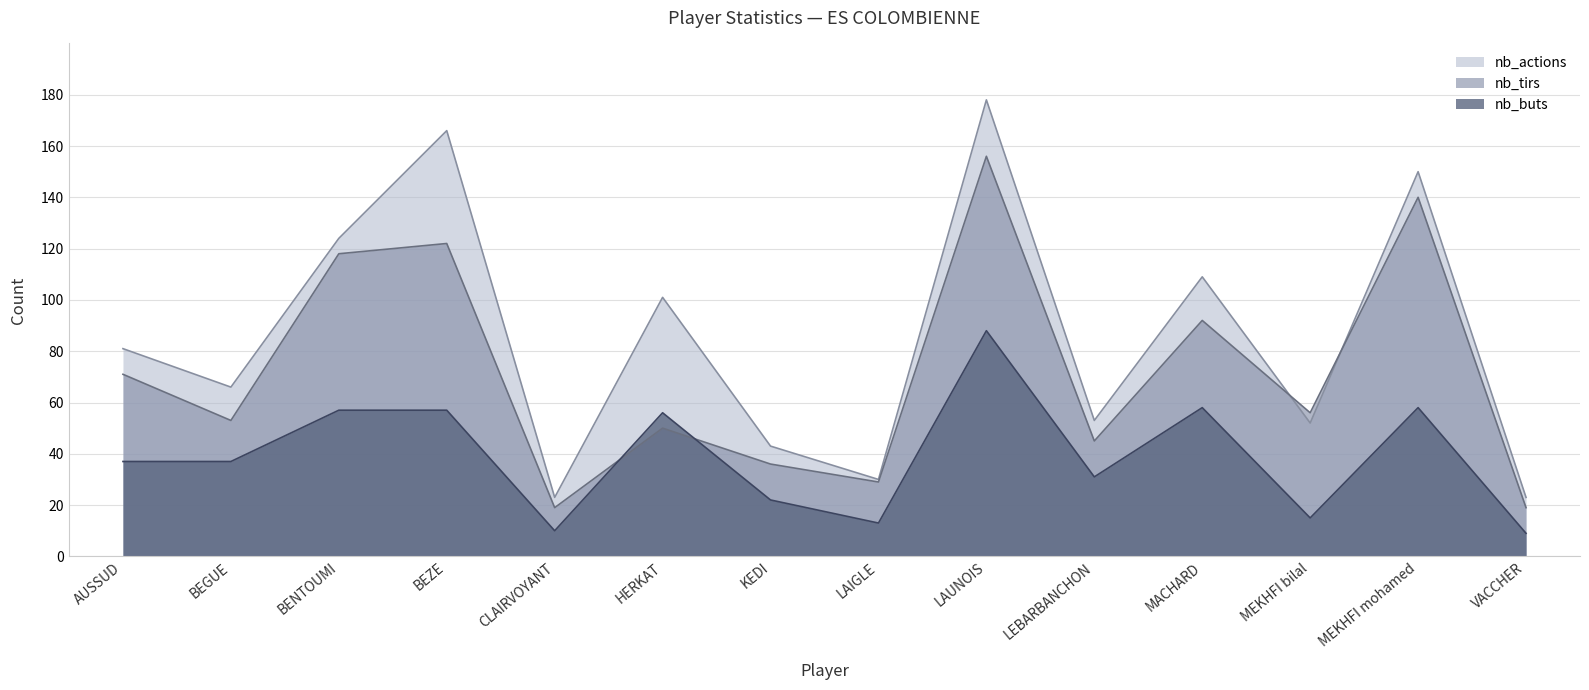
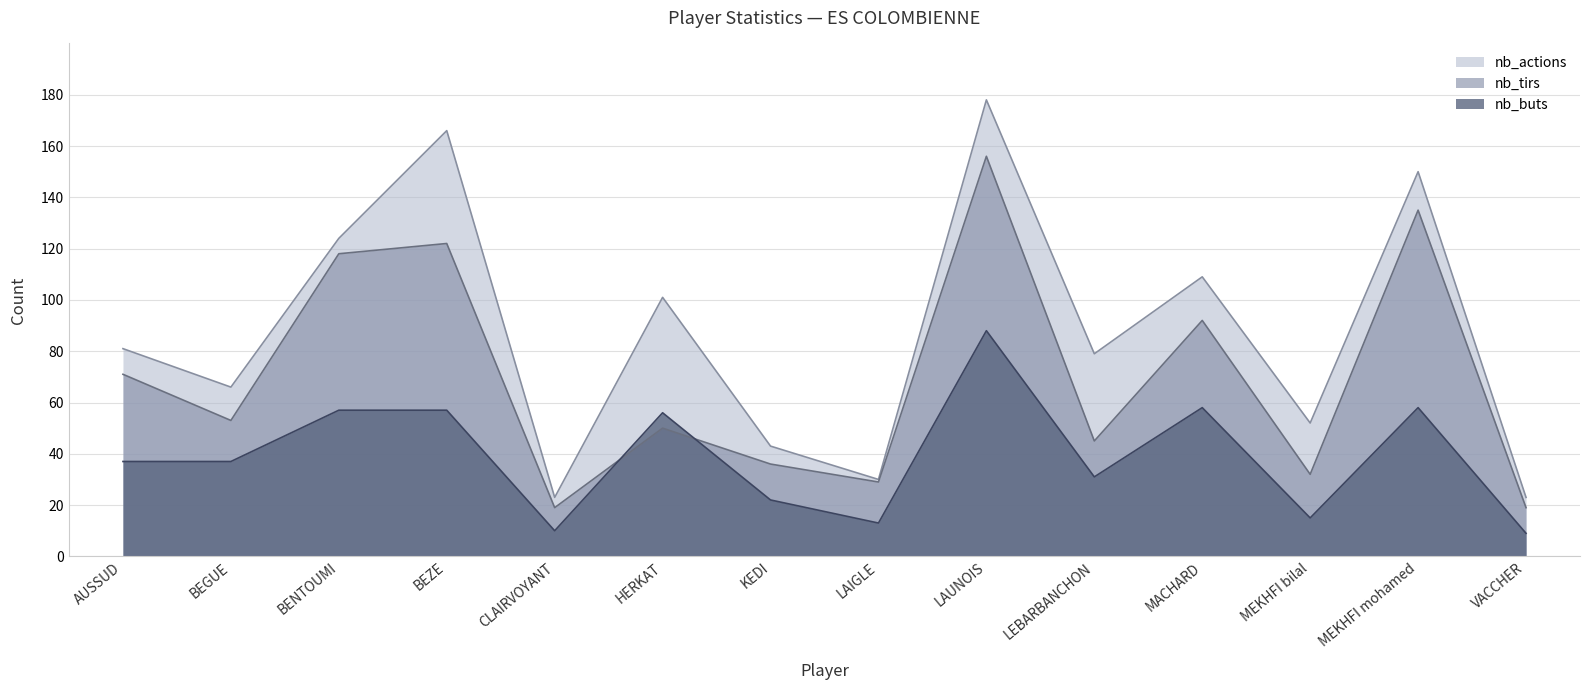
nb_actions, LEBARBANCHON: 53 -> 79
nb_tirs, MEKHFI bilal: 56 -> 32
nb_tirs, MEKHFI mohamed: 140 -> 135
